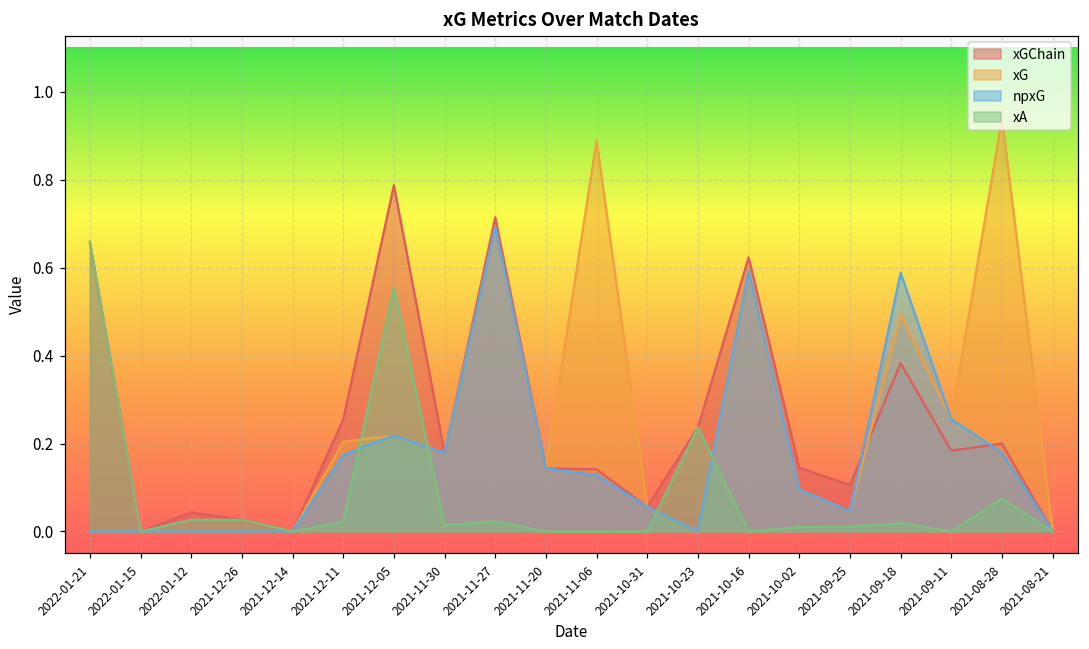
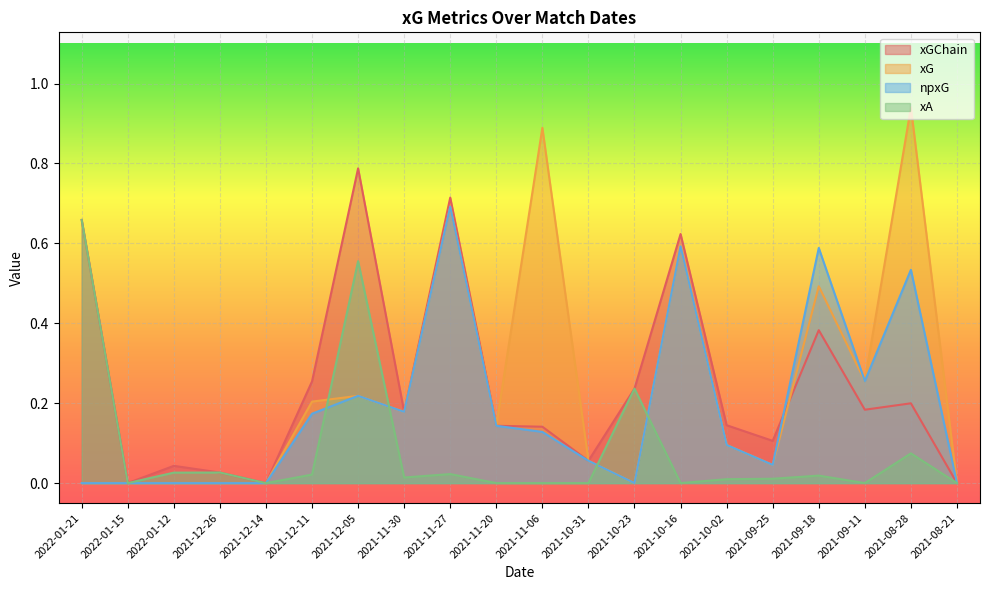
npxG, 2021-08-28: 0.18 -> 0.53
